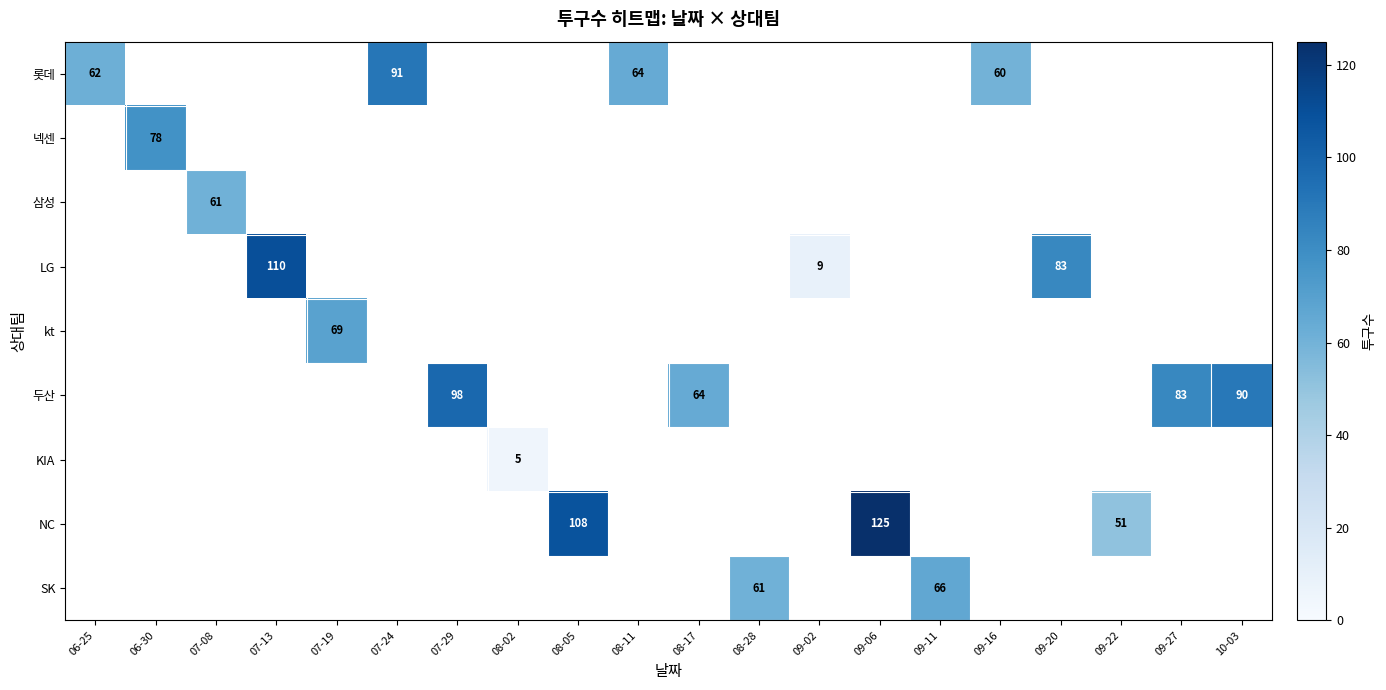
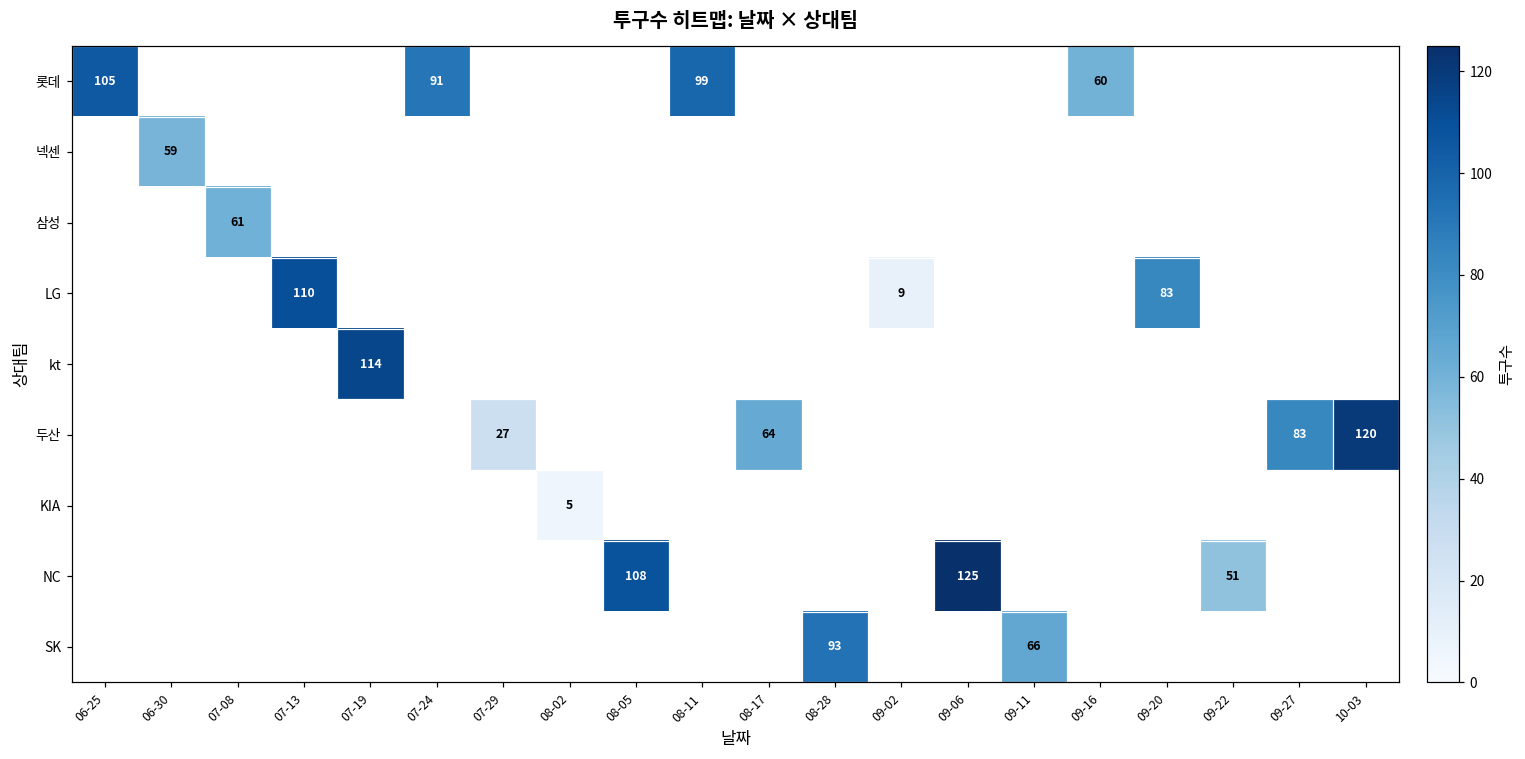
롯데, 06-25: 62 -> 105
롯데, 08-11: 64 -> 99
넥센, 06-30: 78 -> 59
kt, 07-19: 69 -> 114
두산, 07-29: 98 -> 27
두산, 10-03: 90 -> 120
SK, 08-28: 61 -> 93
